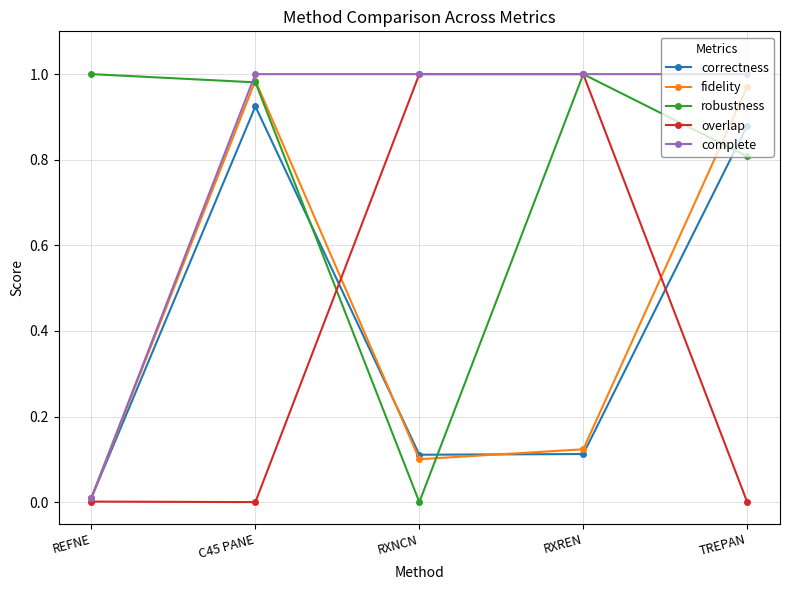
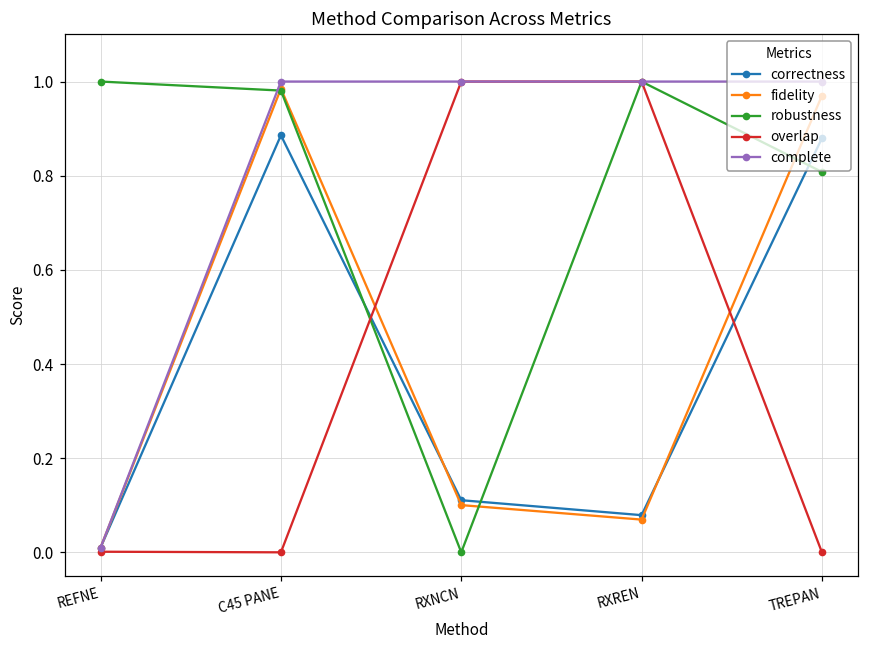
correctness, C45 PANE: 0.92 -> 0.89
correctness, RXREN: 0.11 -> 0.08
fidelity, RXREN: 0.12 -> 0.07
